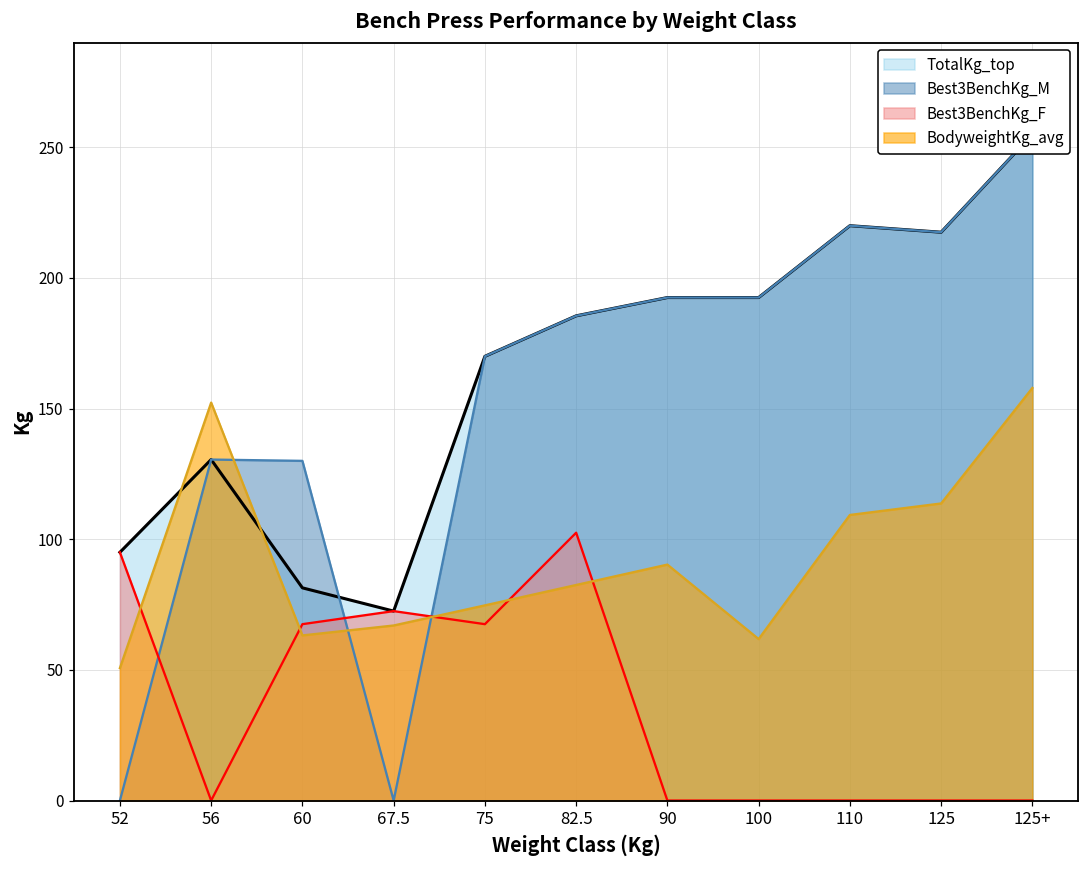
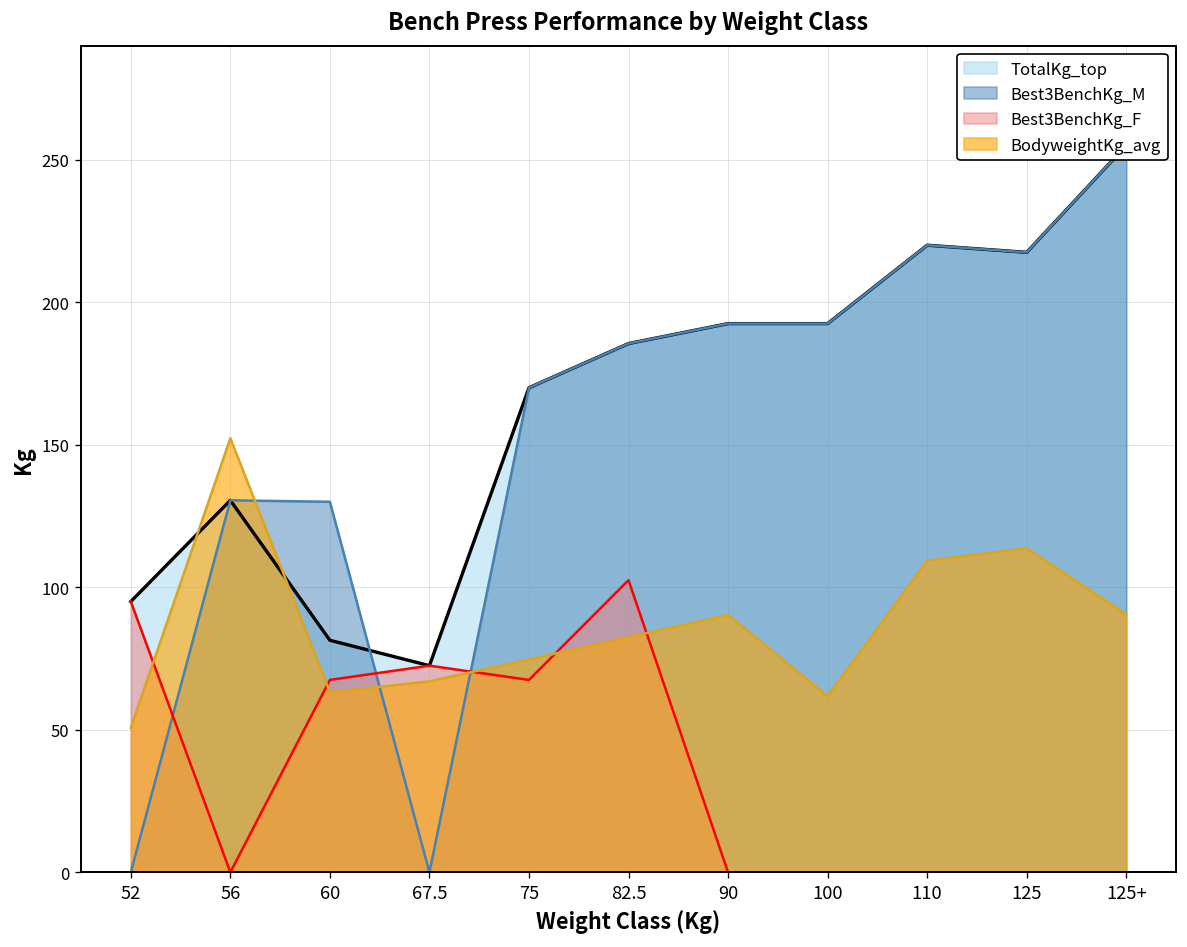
BodyweightKg_avg, 125+: 158 -> 91
